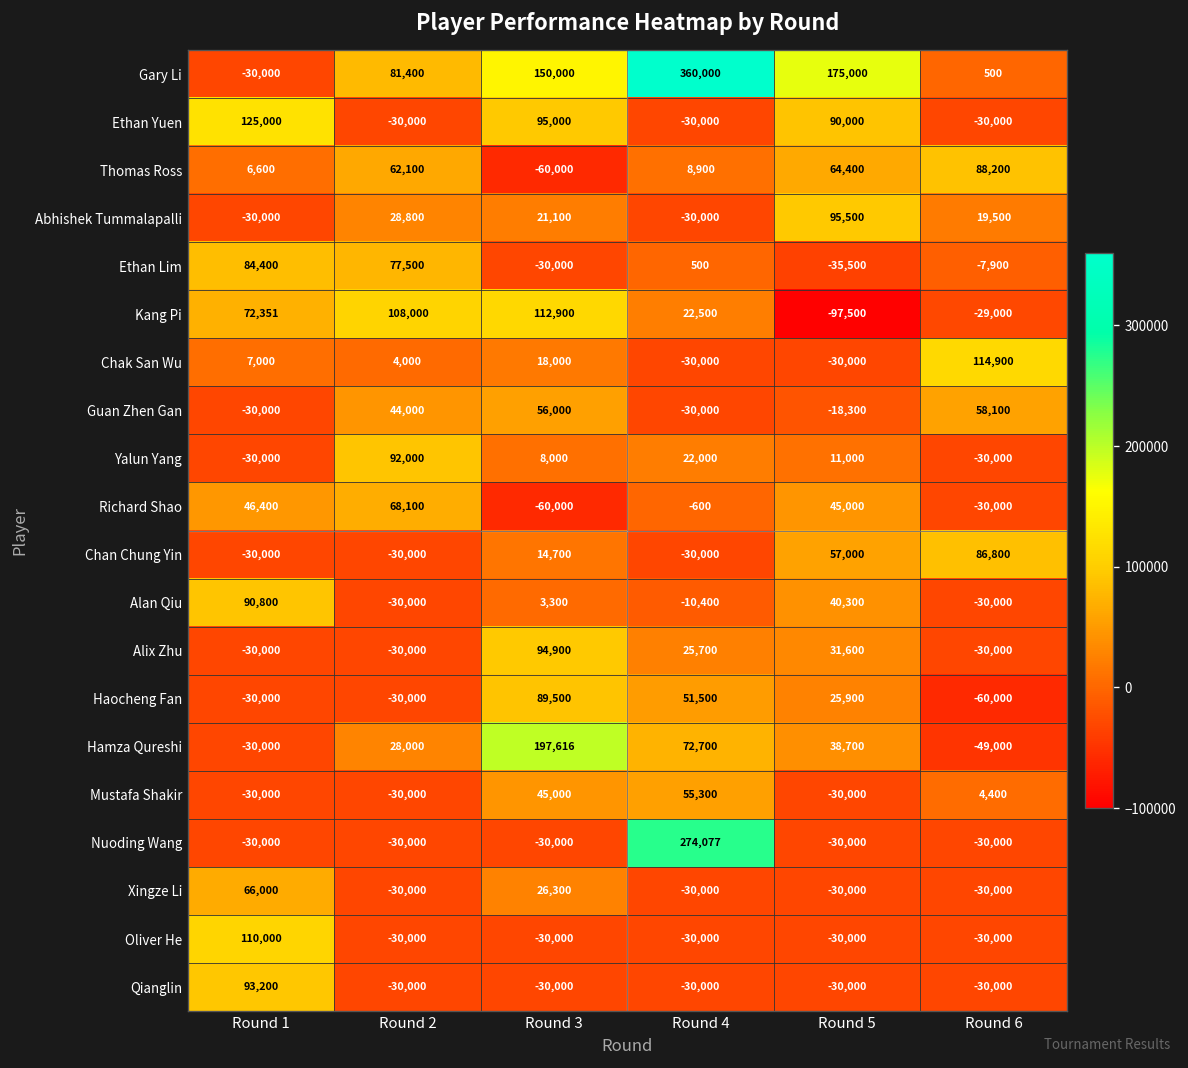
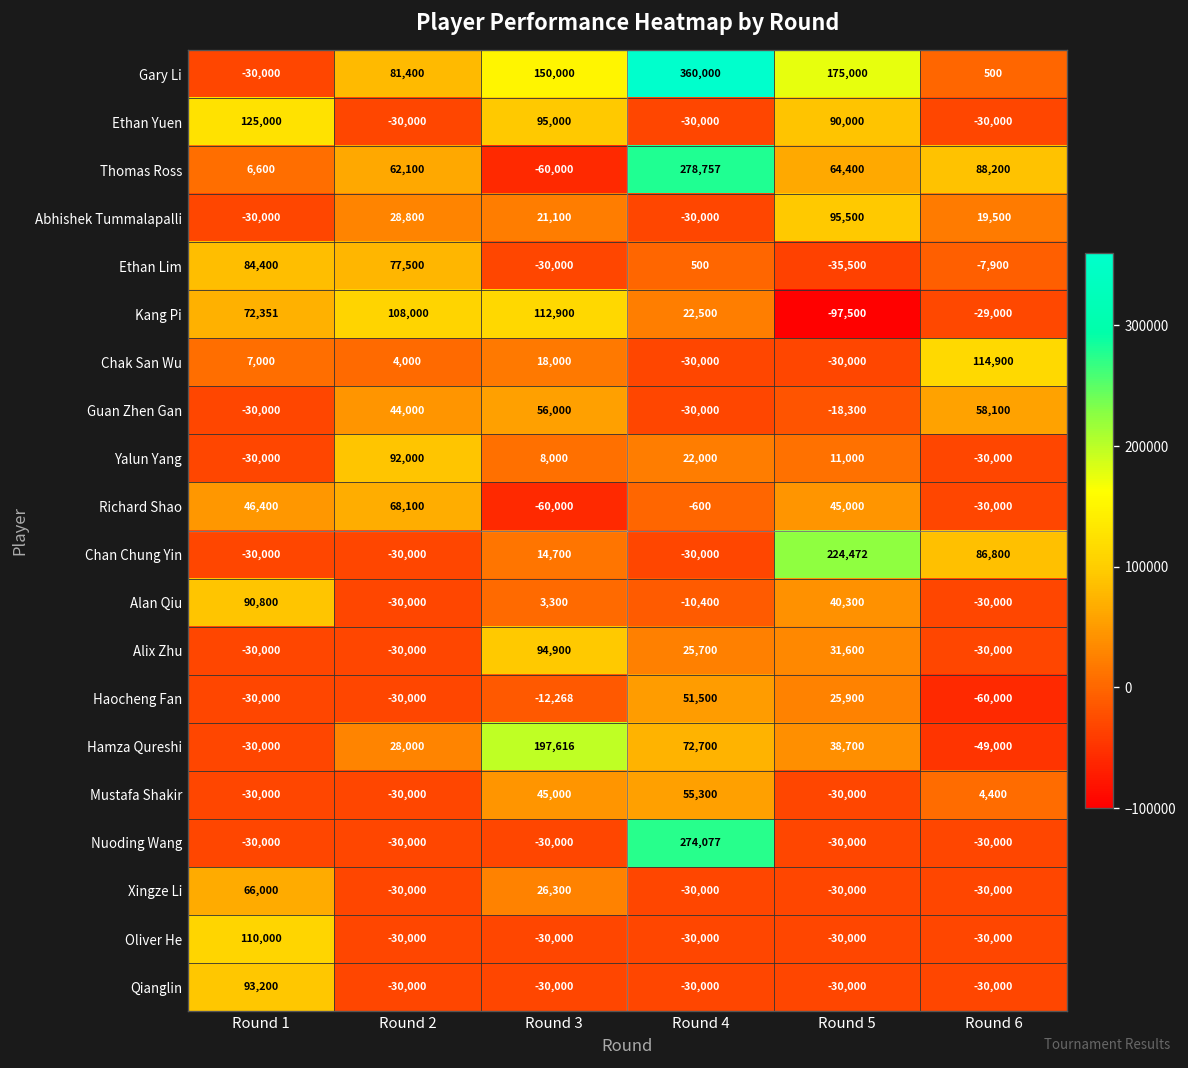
Thomas Ross, Round 4: 8,900 -> 278,757
Chan Chung Yin, Round 5: 57,000 -> 224,472
Haocheng Fan, Round 3: 89,500 -> -12,268
